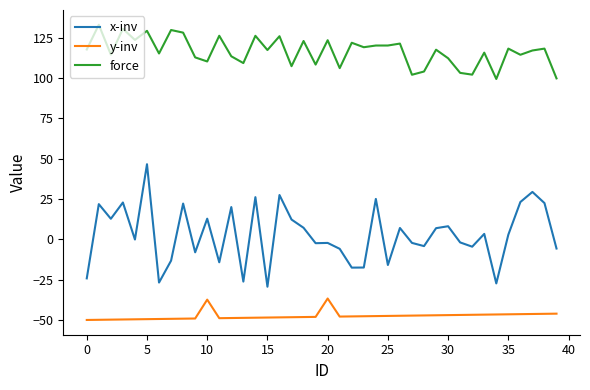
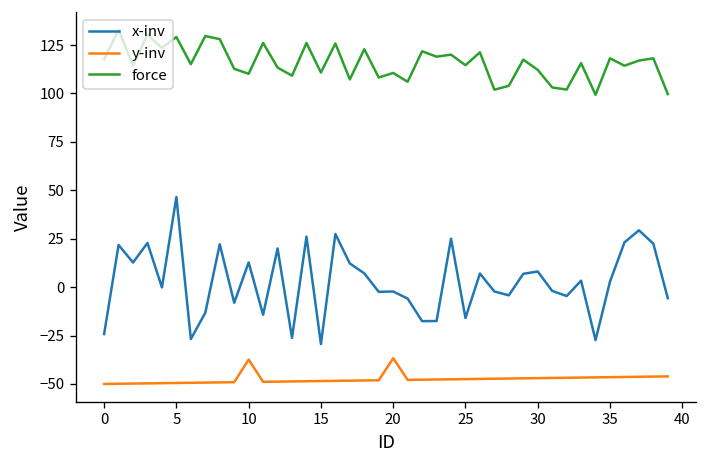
force, 15: 117 -> 111
force, 20: 123 -> 111
force, 25: 120 -> 115
